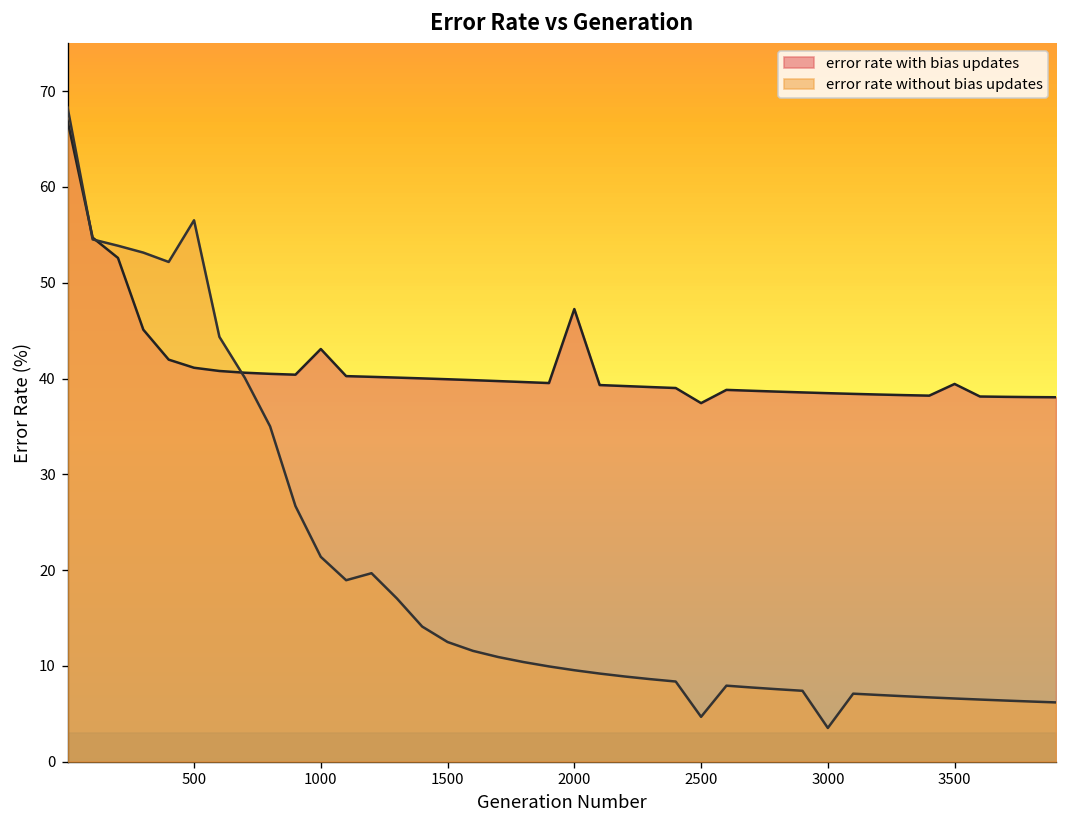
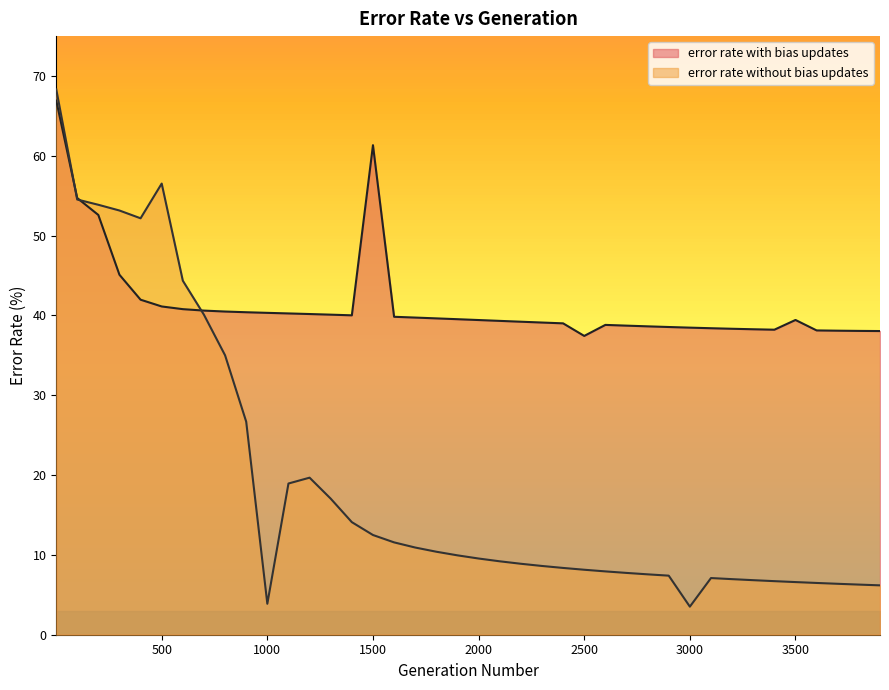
error rate with bias updates, 1000: 43 -> 40
error rate without bias updates, 1000: 21 -> 4
error rate with bias updates, 1500: 40 -> 61
error rate with bias updates, 2000: 47 -> 39
error rate without bias updates, 2500: 5 -> 8
